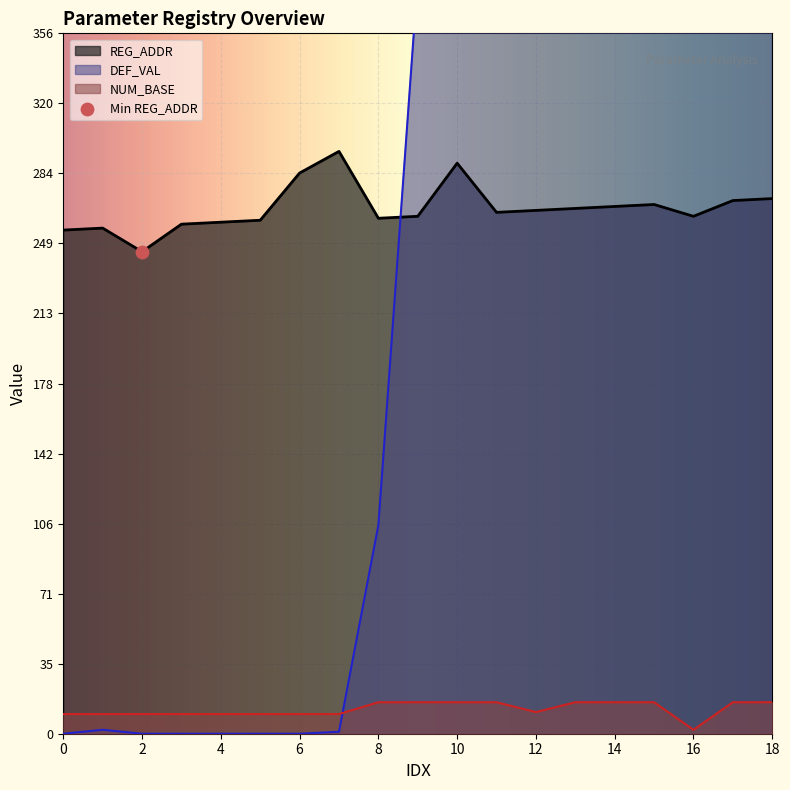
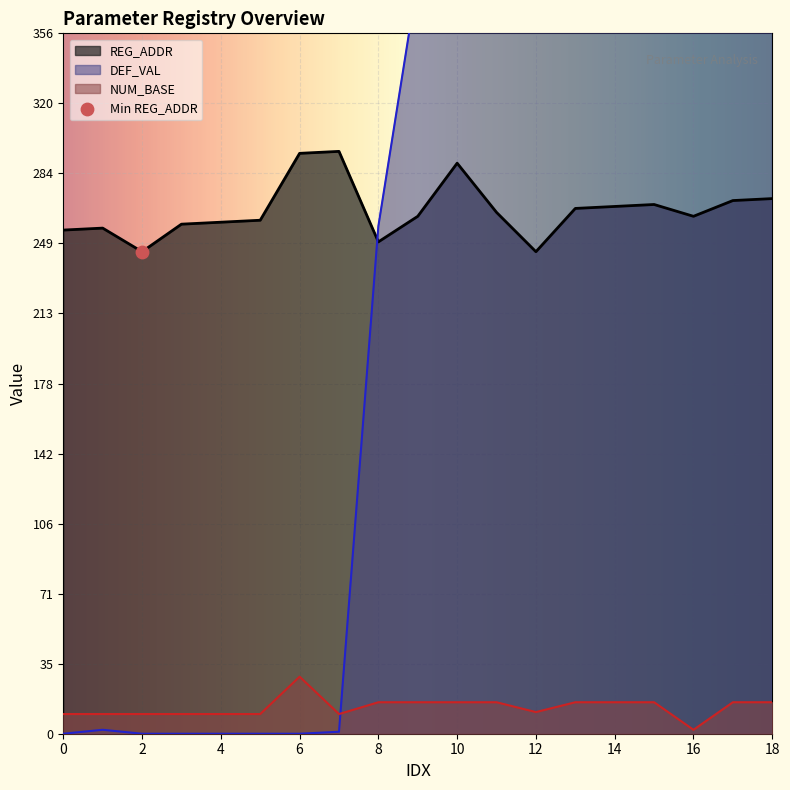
REG_ADDR, 6: 285 -> 295
NUM_BASE, 6: 10 -> 29
REG_ADDR, 8: 262 -> 250
DEF_VAL, 8: 106 -> 258
REG_ADDR, 12: 266 -> 245
